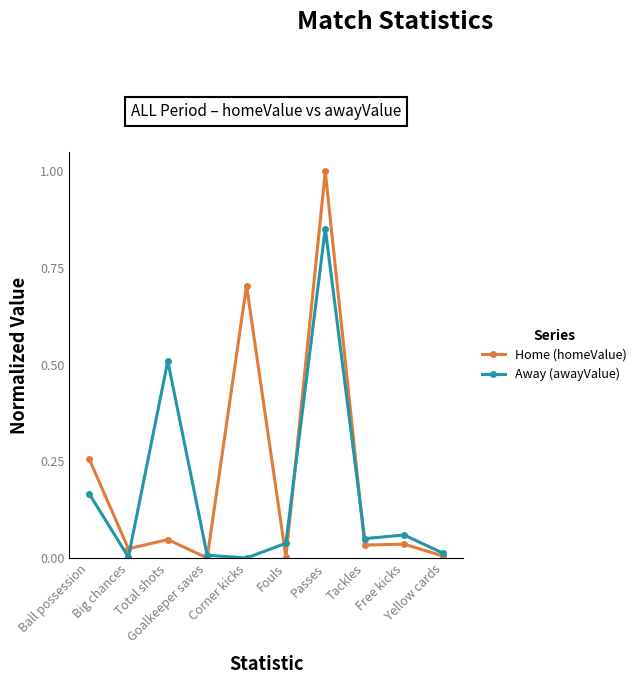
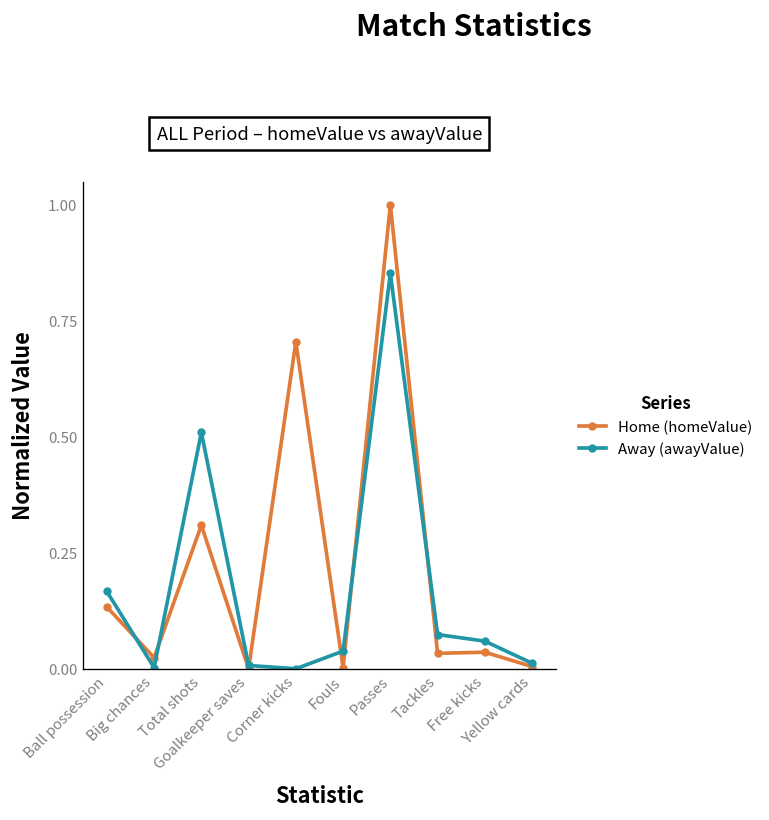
Home (homeValue), Ball possession: 0.26 -> 0.13
Home (homeValue), Total shots: 0.05 -> 0.31
Away (awayValue), Tackles: 0.05 -> 0.07
